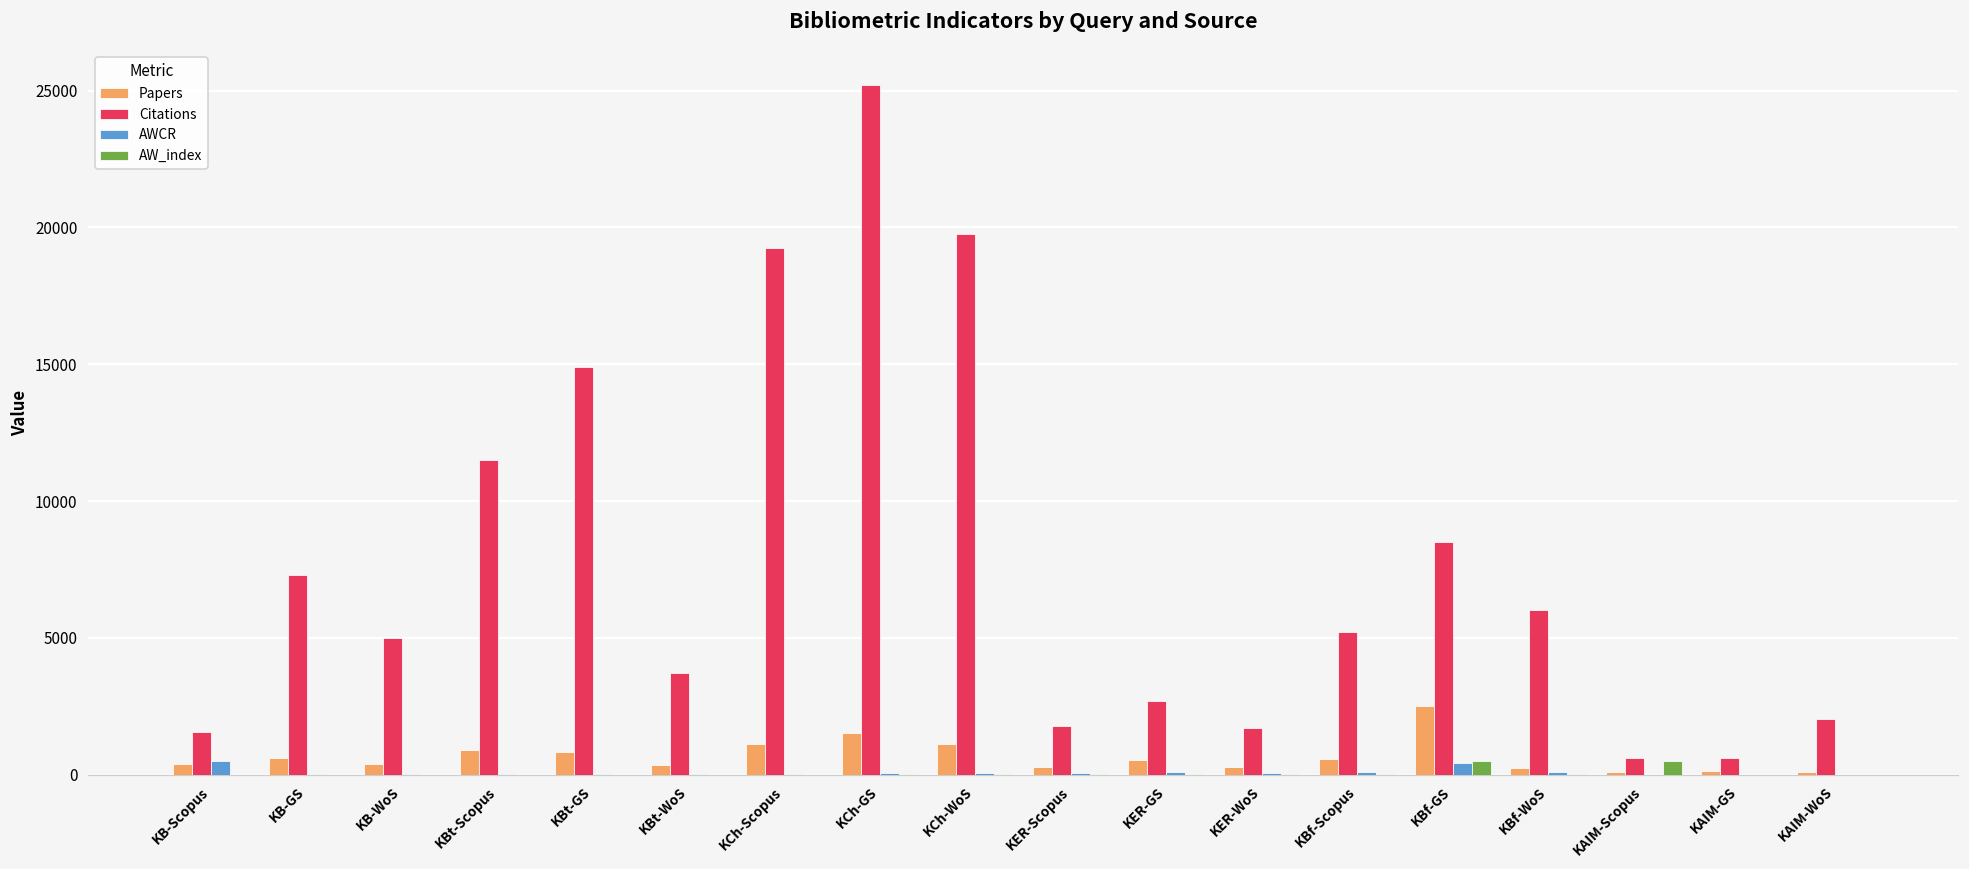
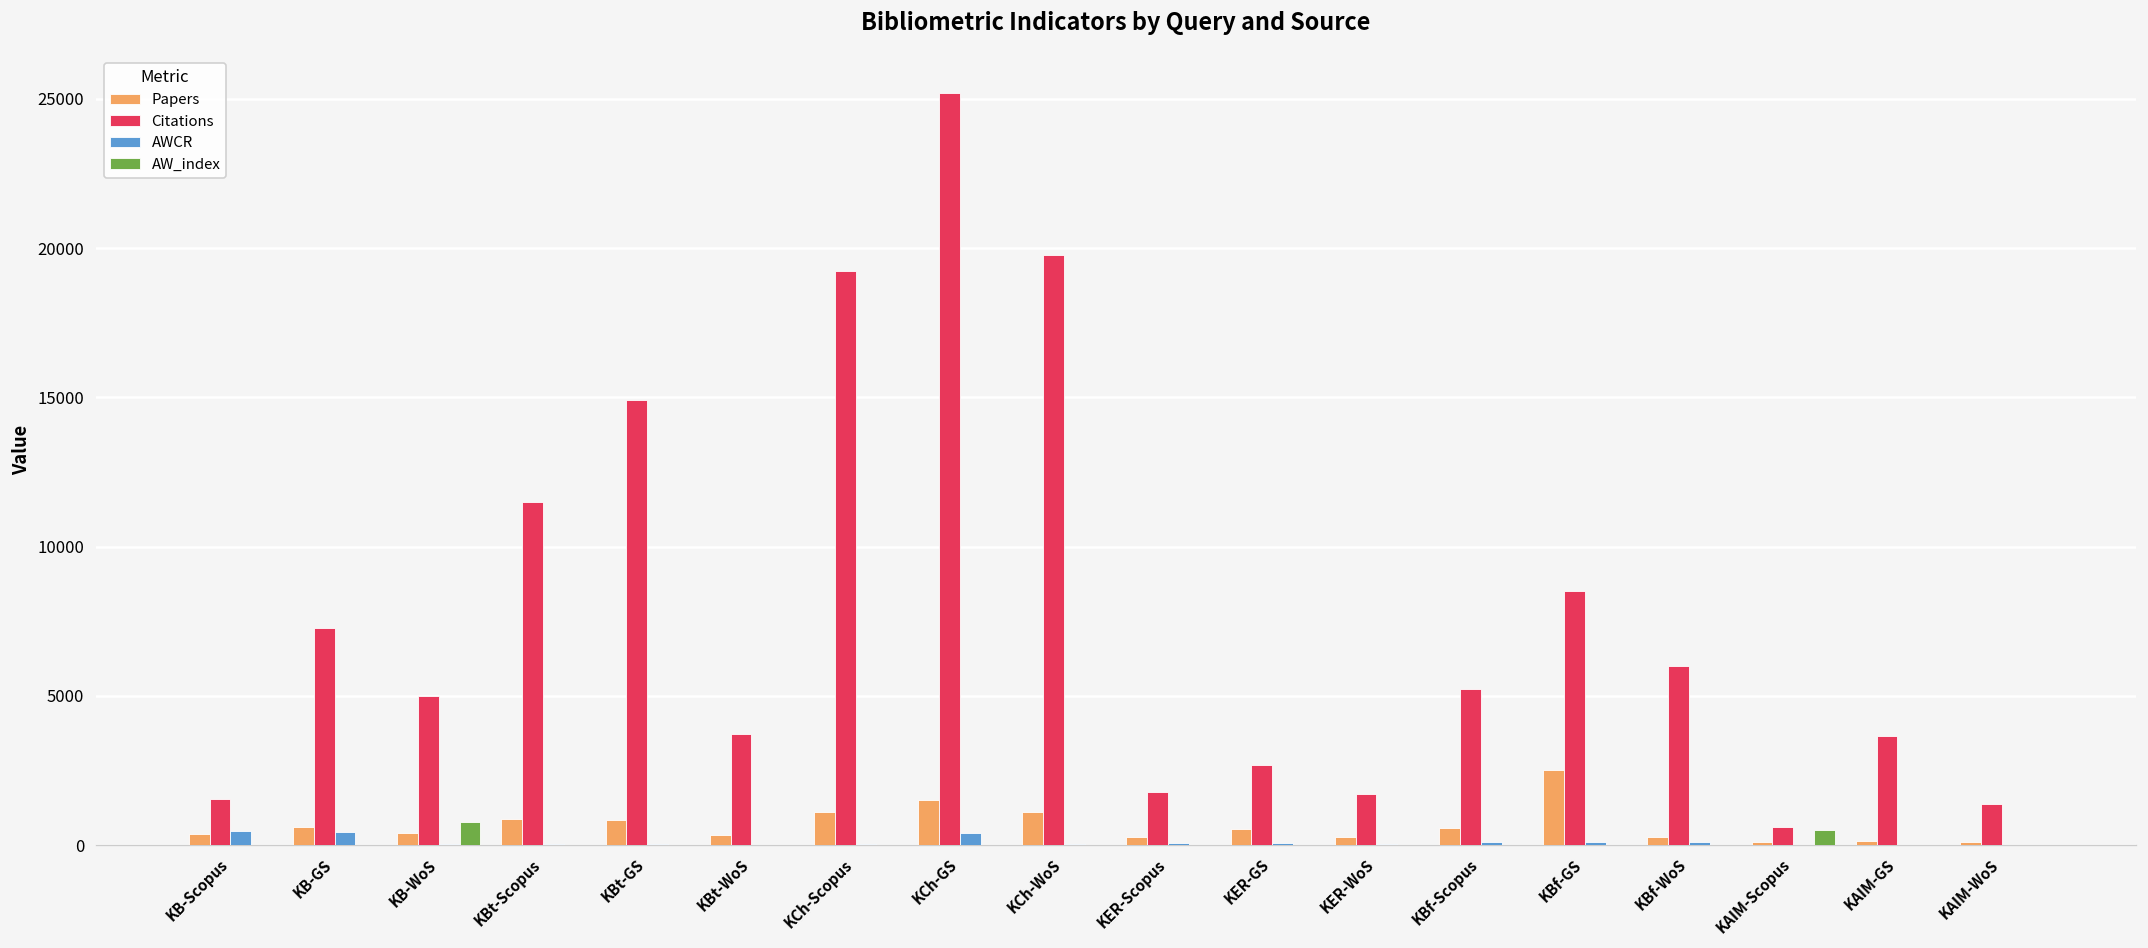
AWCR, KB-GS: 0 -> 400
AW_index, KB-WoS: 0 -> 800
AWCR, KCh-GS: 100 -> 400
AWCR, KBf-GS: 400 -> 100
AW_index, KBf-GS: 500 -> 0
Citations, KAIM-GS: 600 -> 3600
Citations, KAIM-WoS: 2100 -> 1400
